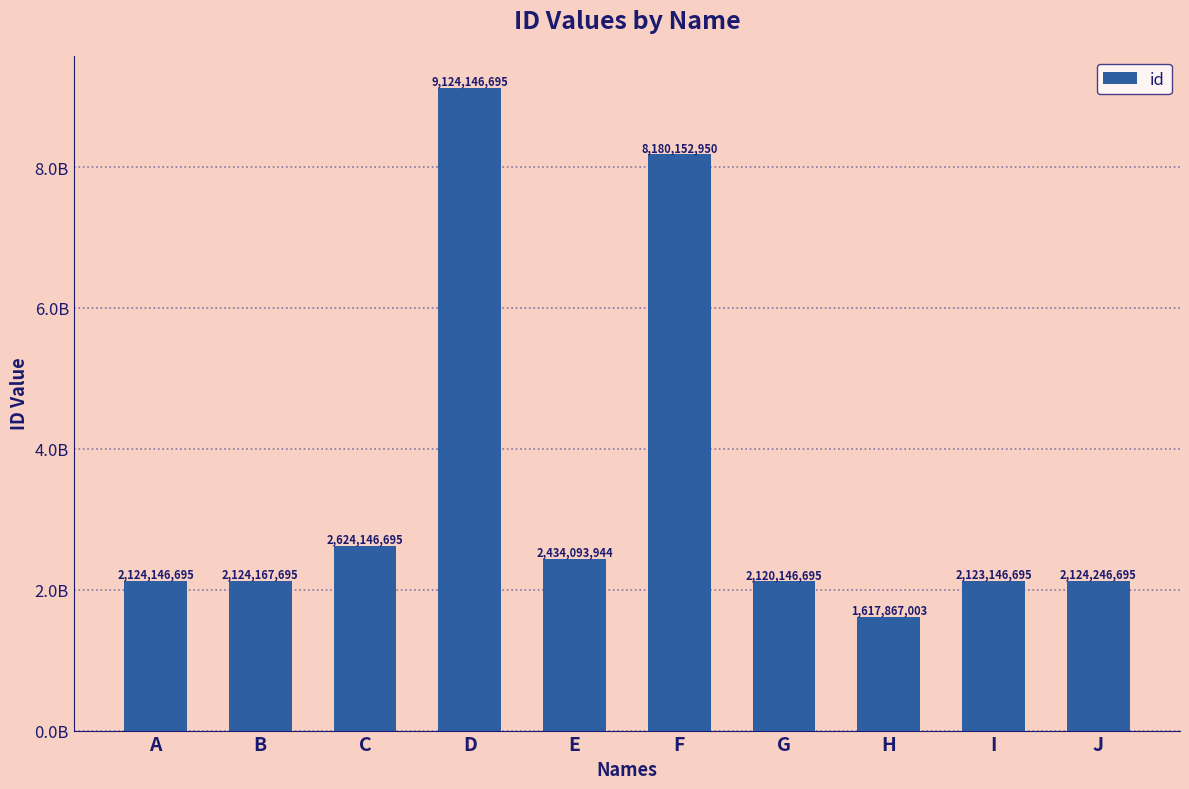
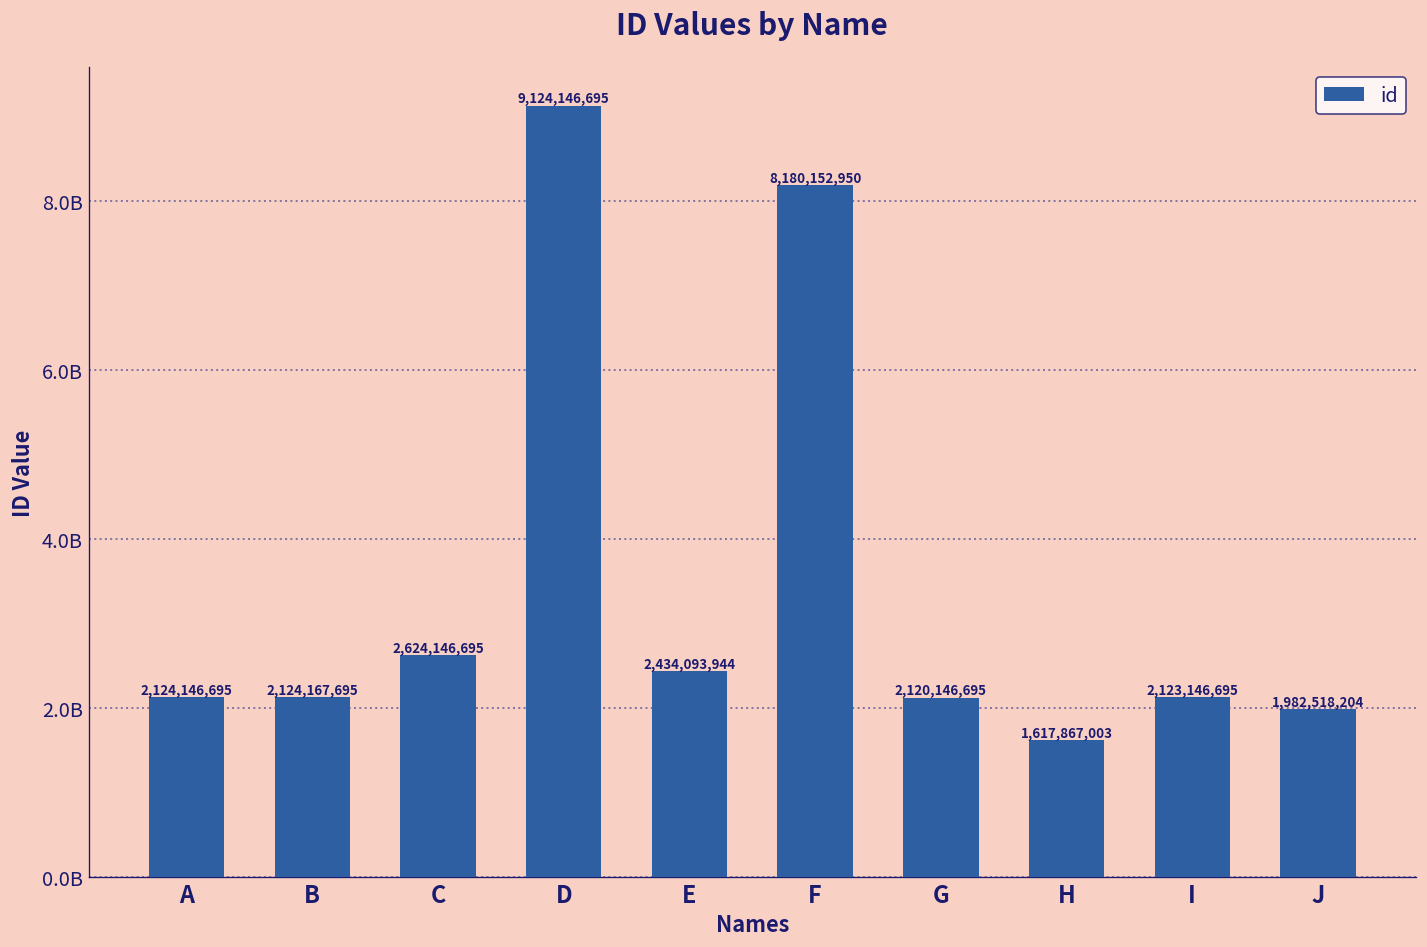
J: 2,124,246,695 -> 1,982,518,204
